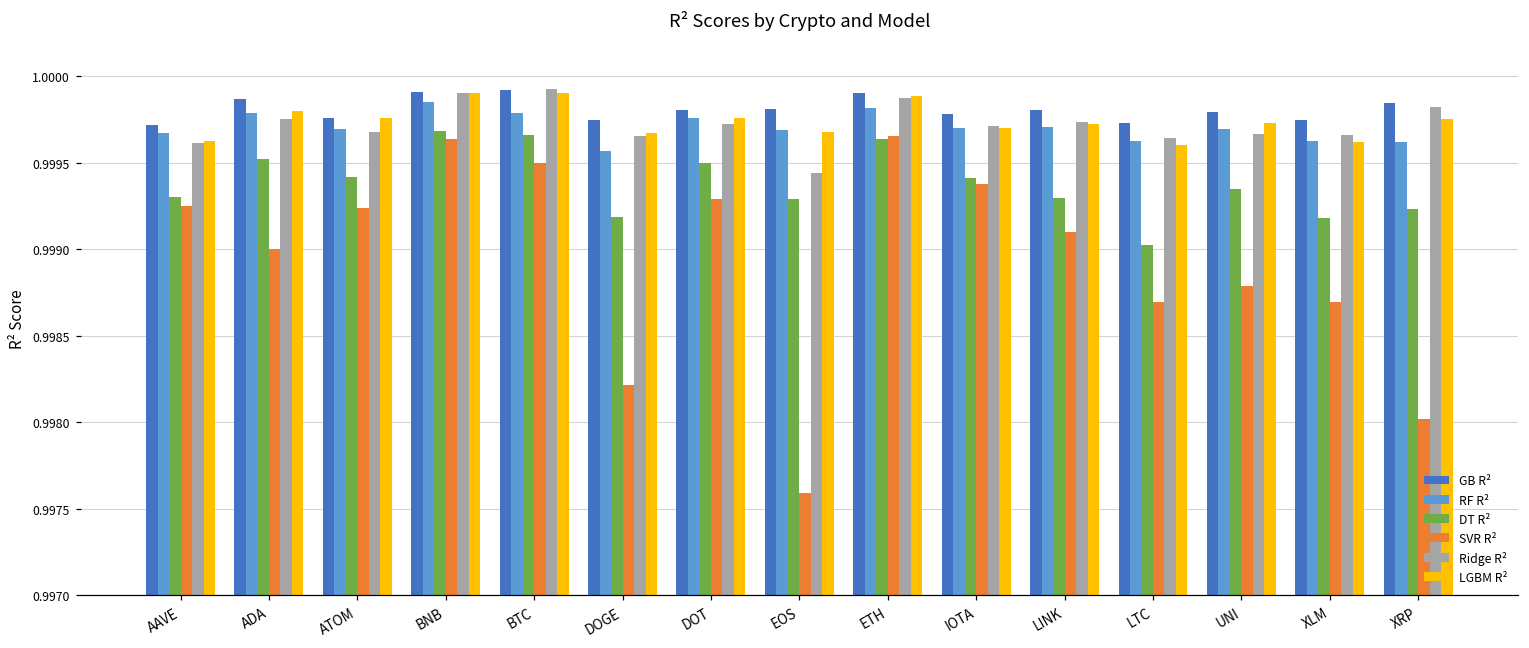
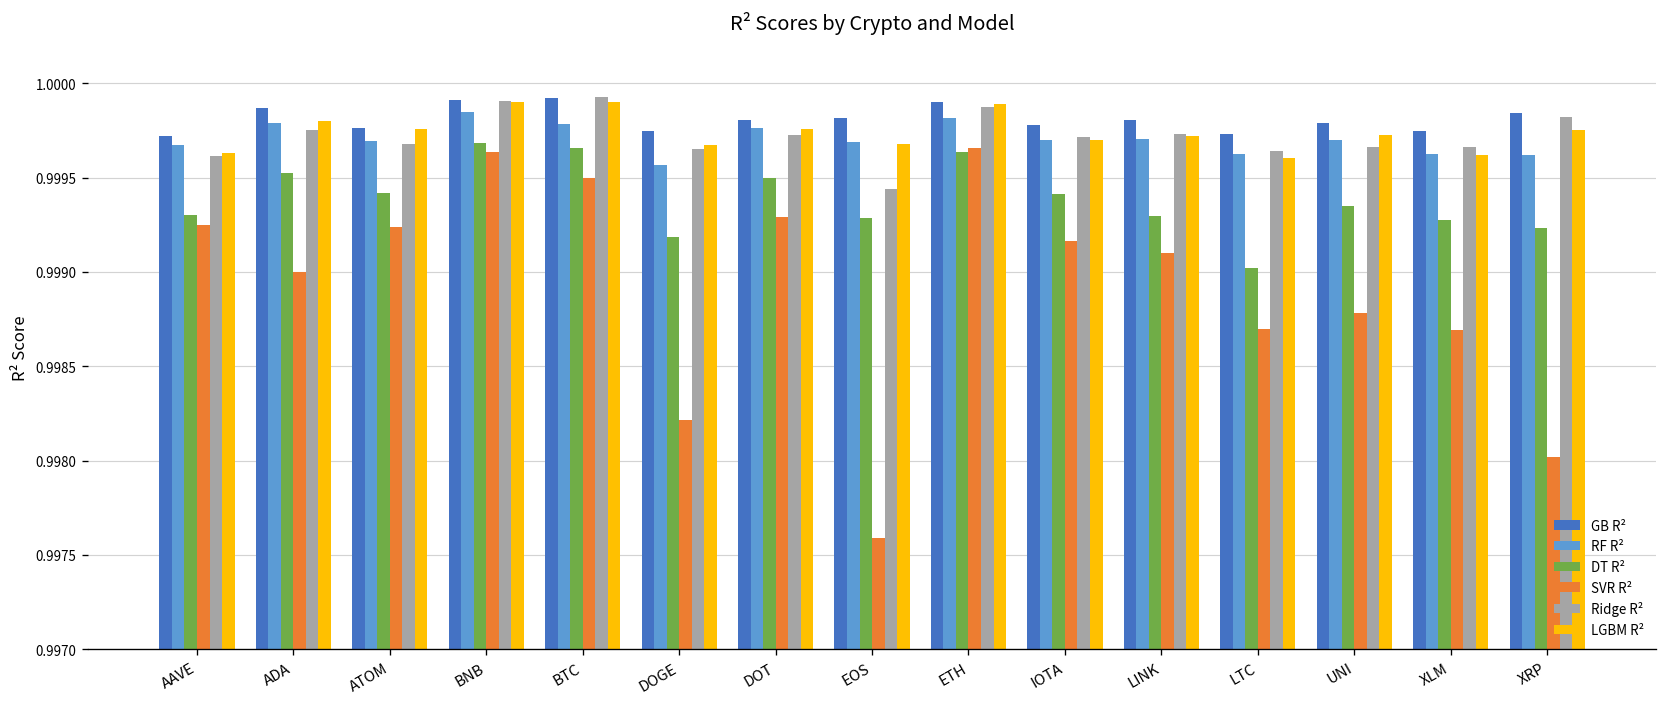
SVR R², IOTA: 0.99938 -> 0.99916
DT R², XLM: 0.99918 -> 0.99928
